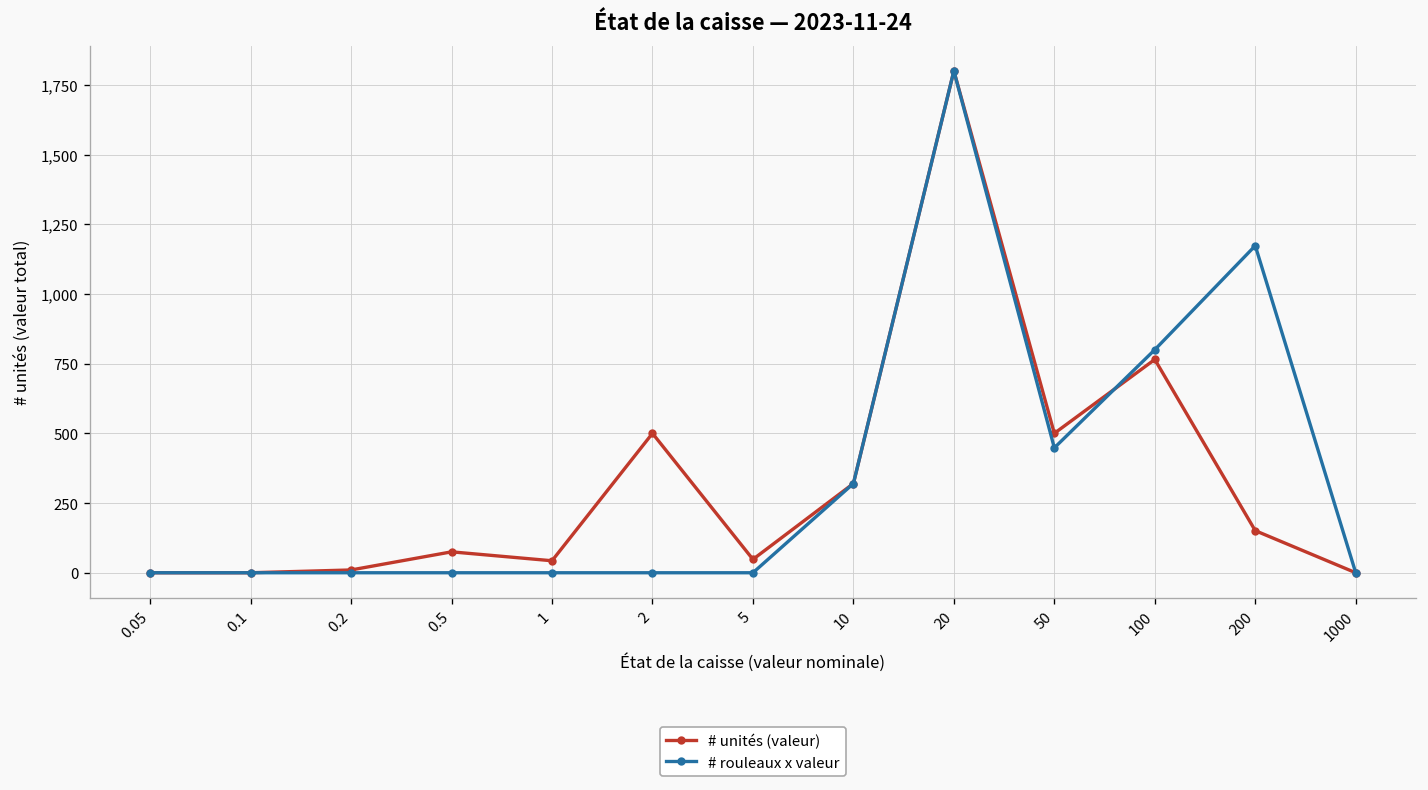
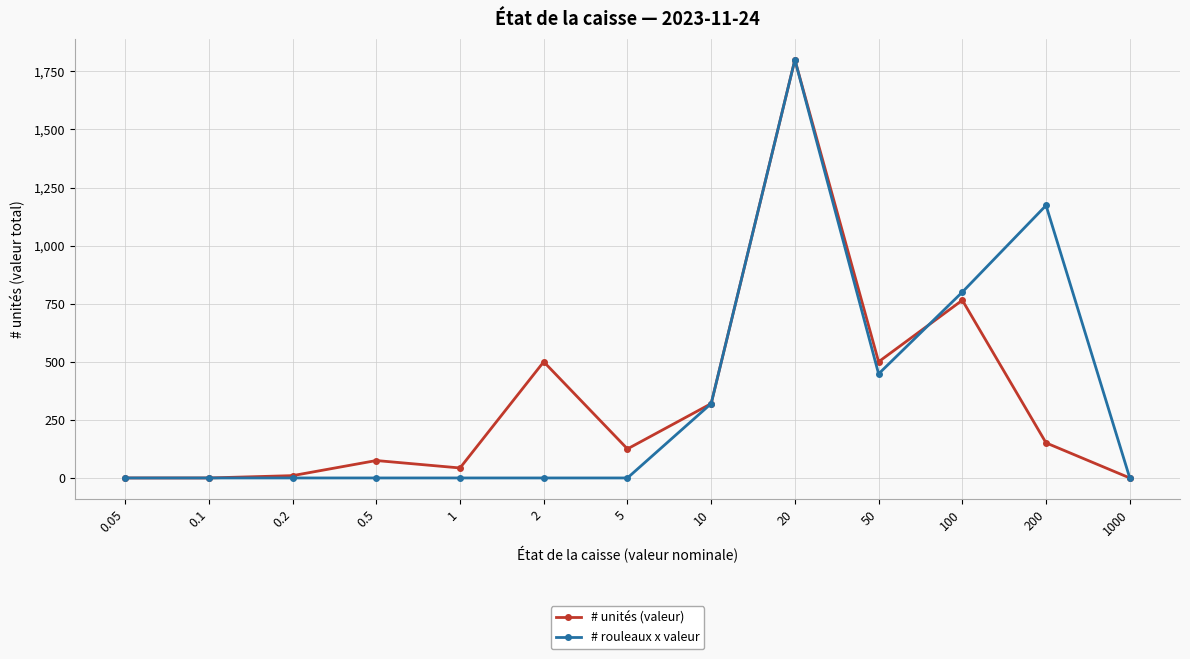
# unités (valeur), 5: 50 -> 130
